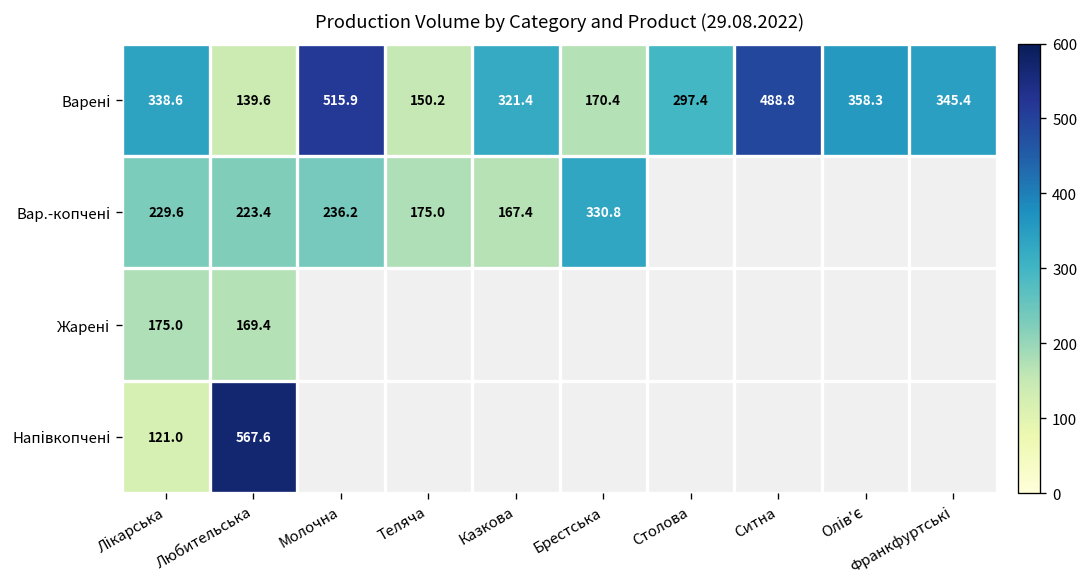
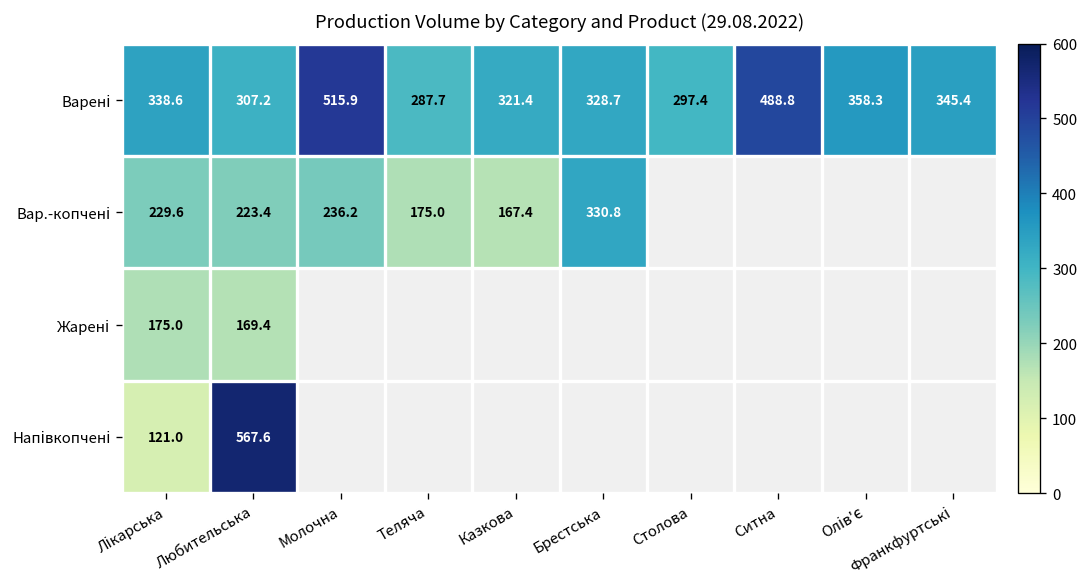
Варені, Любительська: 139.6 -> 307.2
Варені, Теляча: 150.2 -> 287.7
Варені, Брестська: 170.4 -> 328.7
